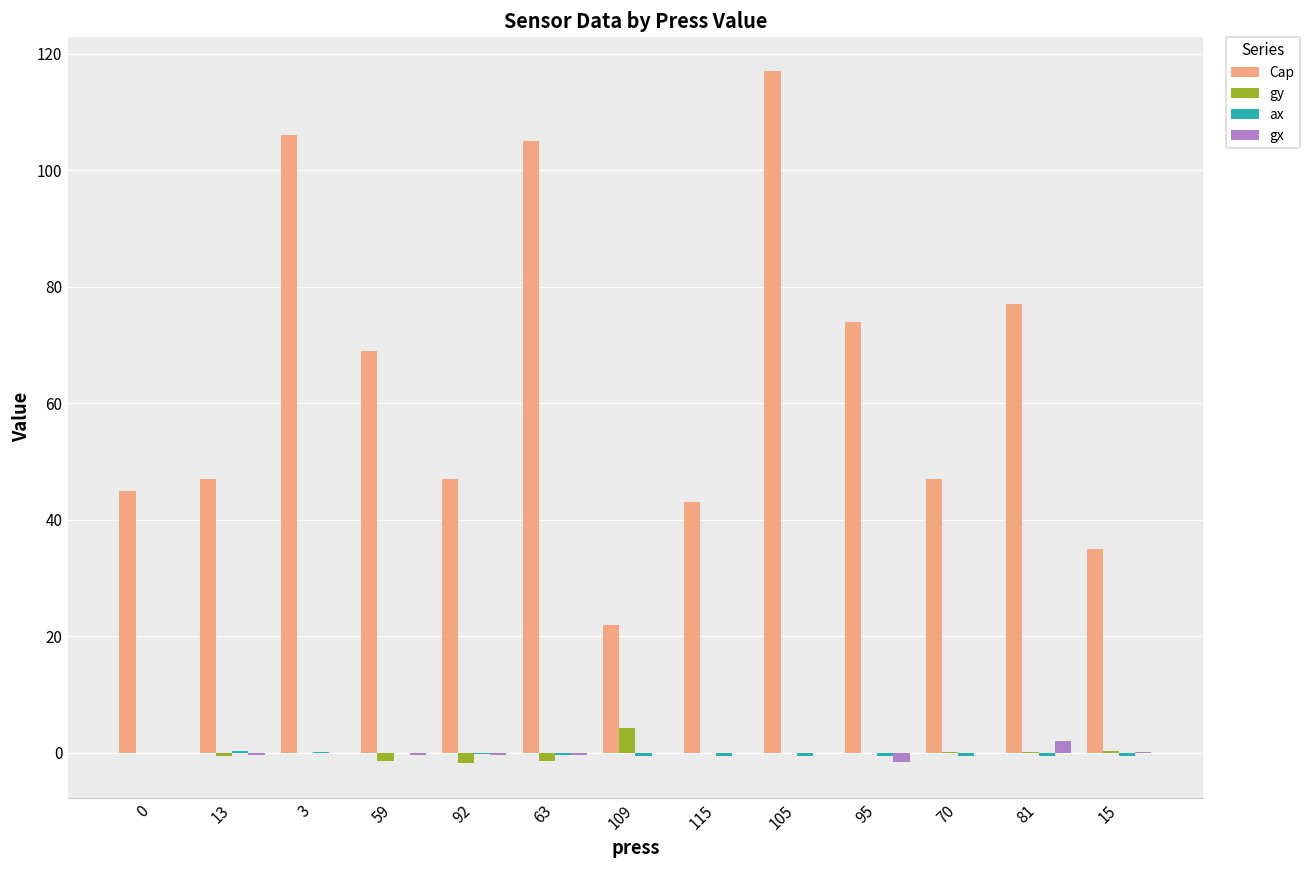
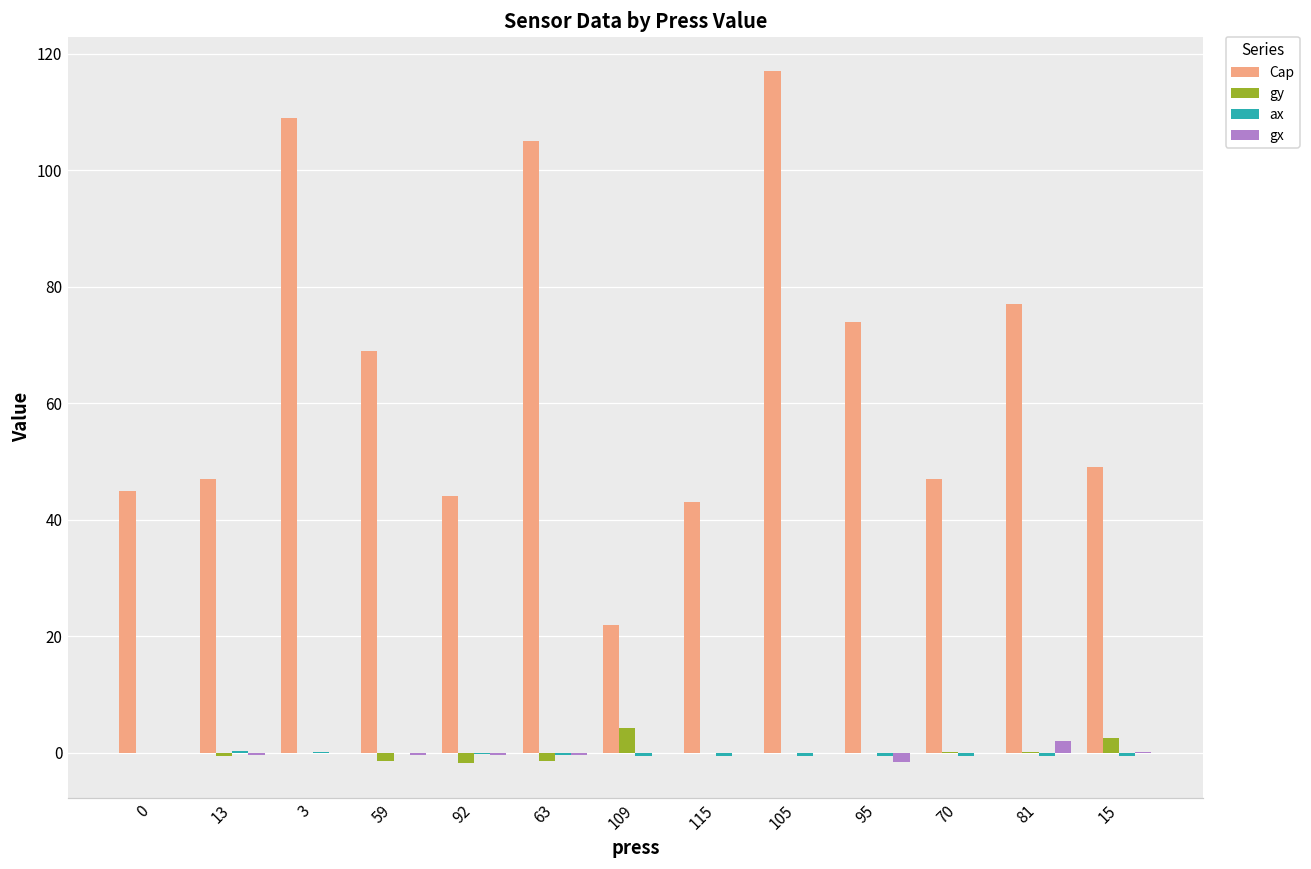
Cap, 3: 106 -> 109
Cap, 92: 47 -> 44
Cap, 15: 35 -> 49
gy, 15: 0 -> 3
